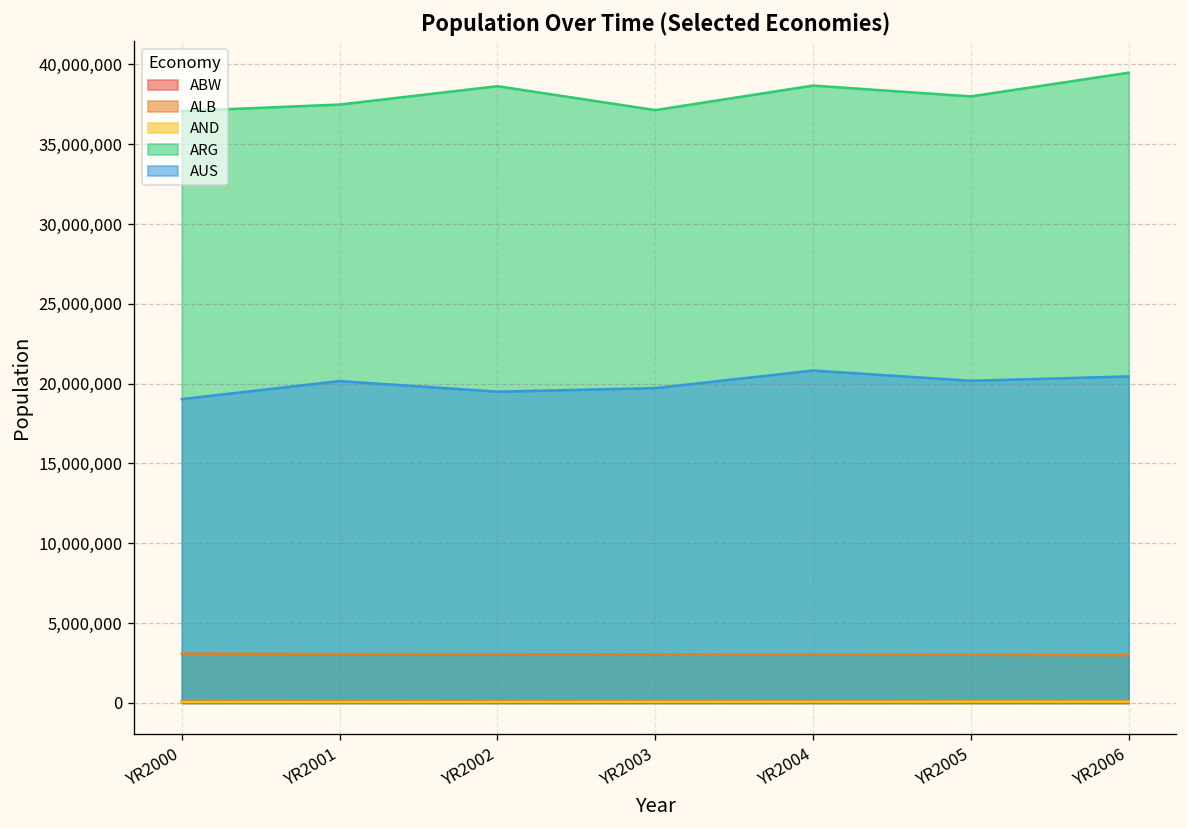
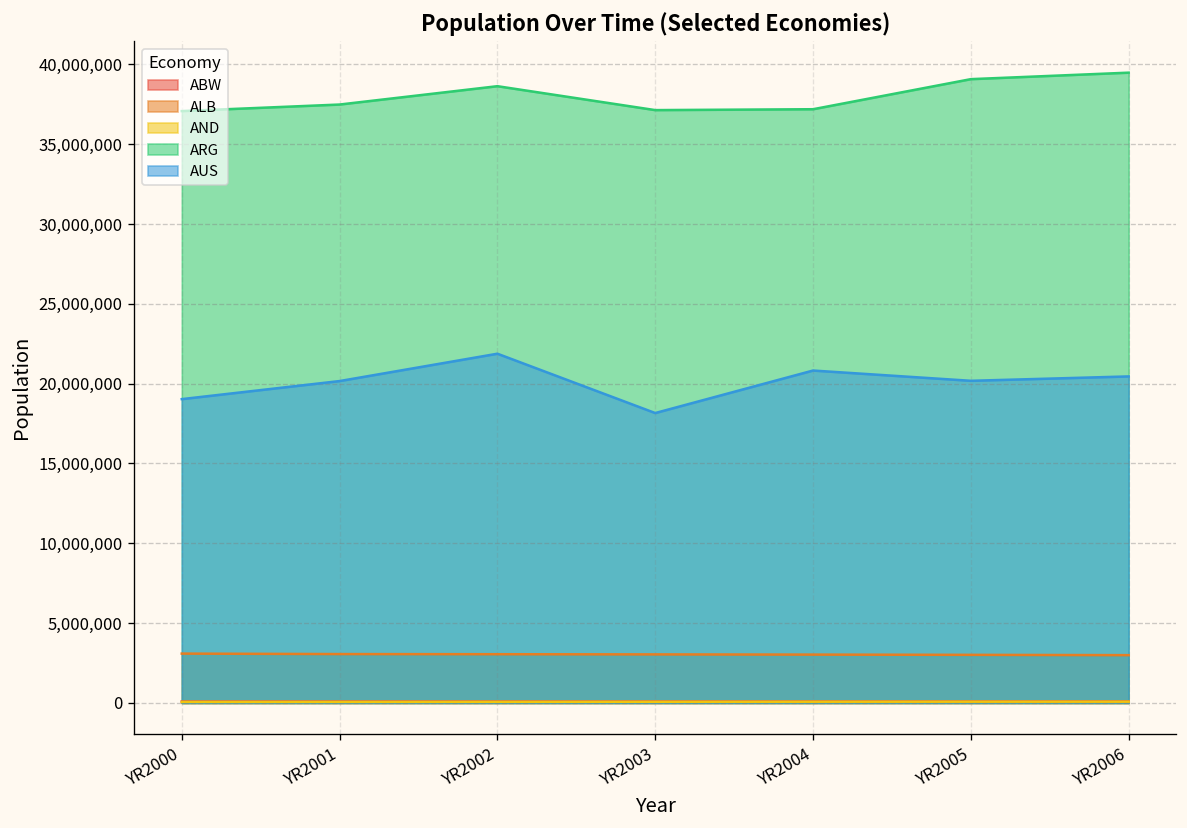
AUS, YR2002: 19,500,000 -> 21,900,000
AUS, YR2003: 19,700,000 -> 18,200,000
ARG, YR2004: 38,700,000 -> 37,200,000
ARG, YR2005: 38,000,000 -> 39,100,000
